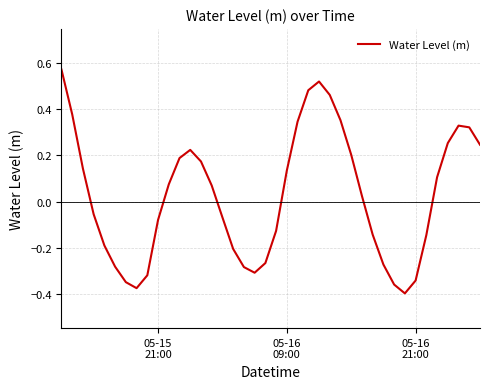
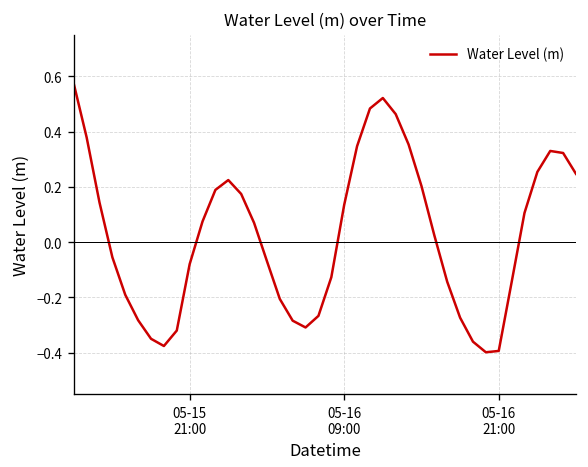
05-16 21:00: -0.34 -> -0.39
